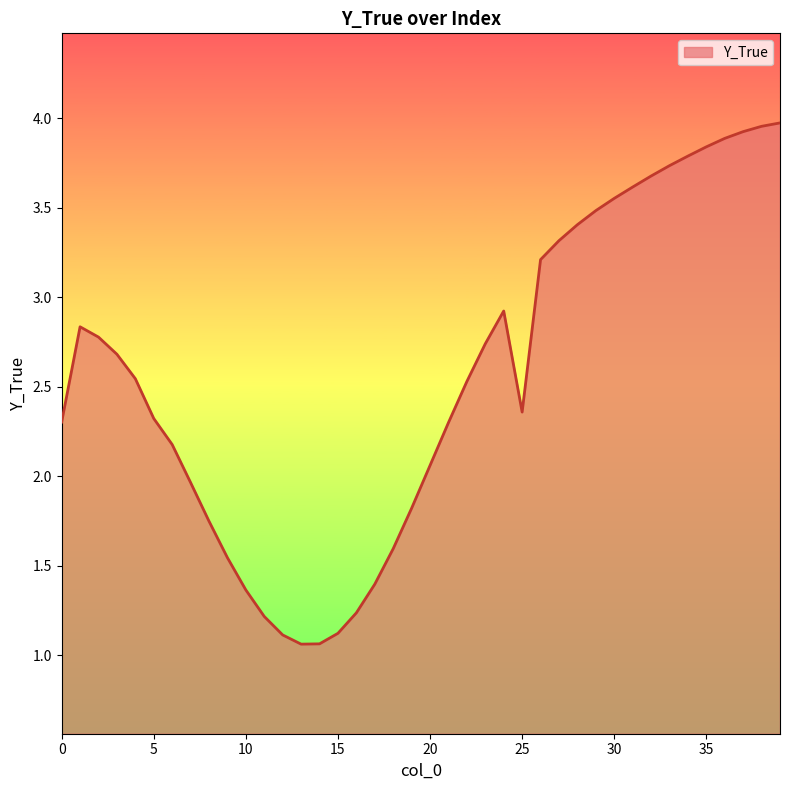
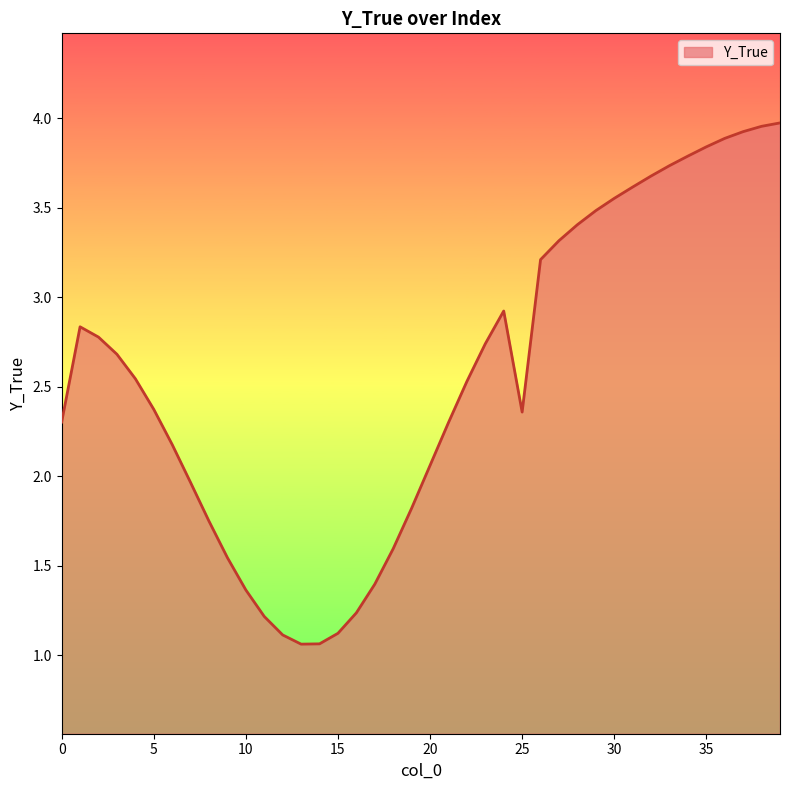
5: 2.32 -> 2.37
